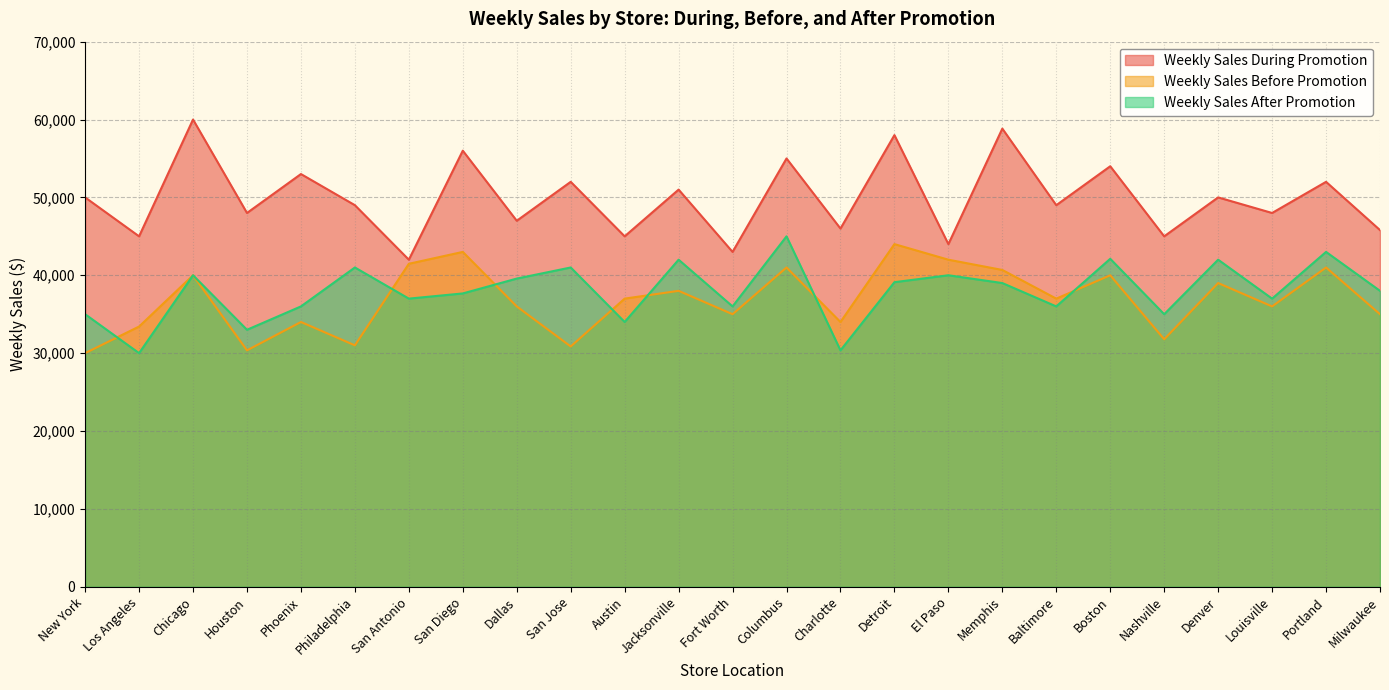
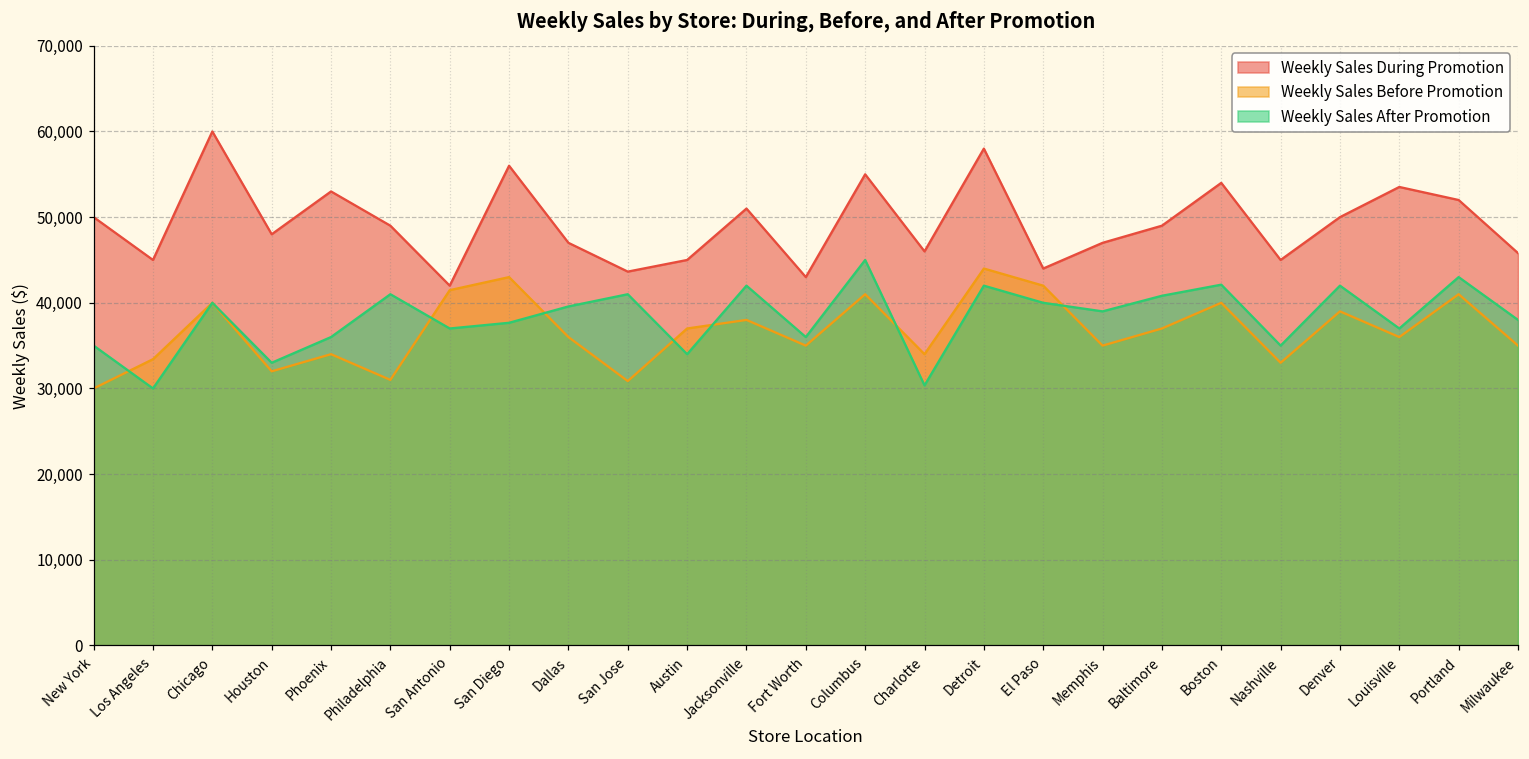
Weekly Sales Before Promotion, Houston: 30,000 -> 32,000
Weekly Sales During Promotion, San Jose: 52,000 -> 44,000
Weekly Sales After Promotion, Detroit: 39,000 -> 42,000
Weekly Sales During Promotion, Memphis: 59,000 -> 47,000
Weekly Sales Before Promotion, Memphis: 41,000 -> 35,000
Weekly Sales After Promotion, Baltimore: 36,000 -> 41,000
Weekly Sales Before Promotion, Nashville: 32,000 -> 33,000
Weekly Sales During Promotion, Louisville: 48,000 -> 54,000
